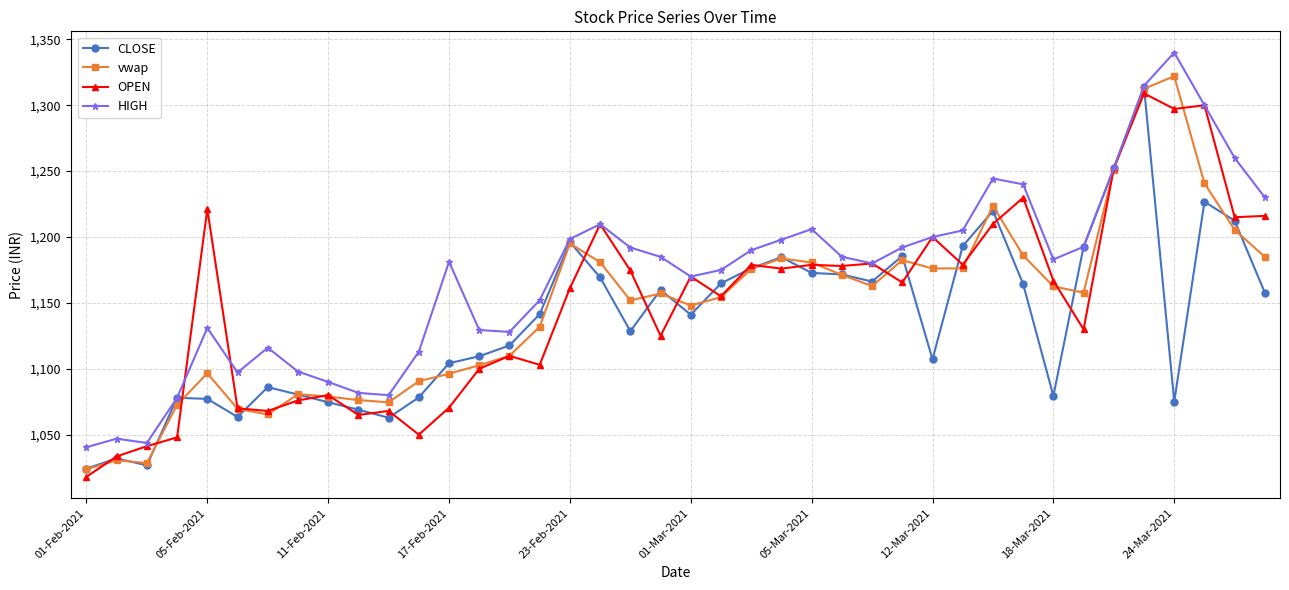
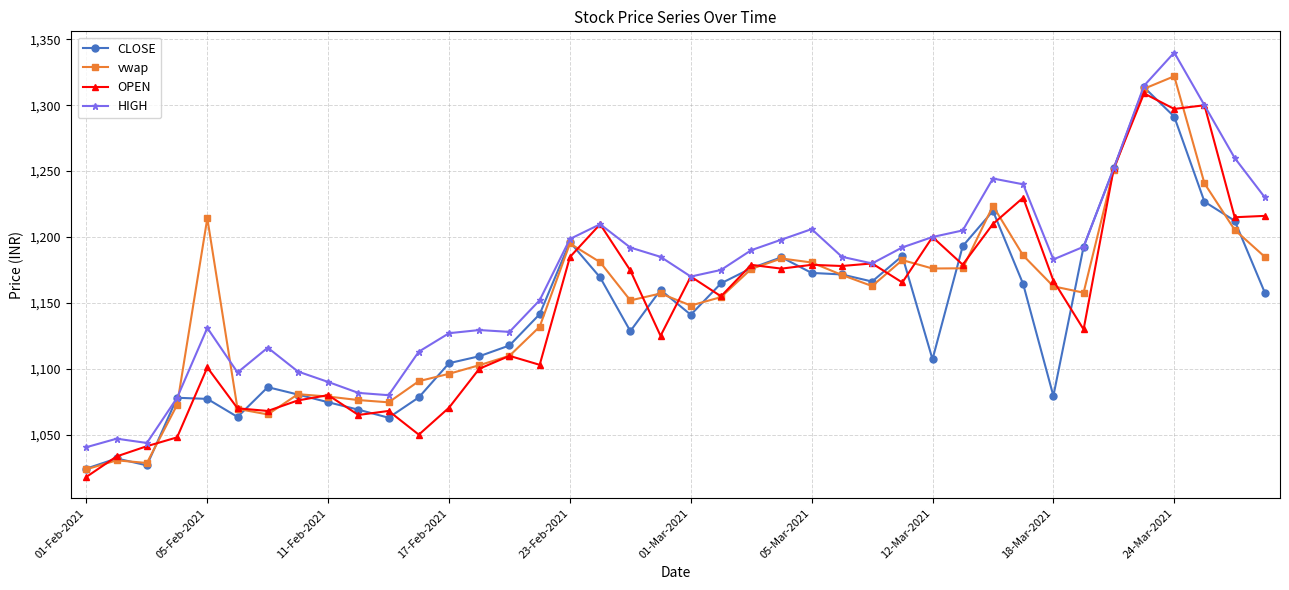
vwap, 05-Feb-2021: 1,097 -> 1,214
OPEN, 05-Feb-2021: 1,221 -> 1,101
HIGH, 17-Feb-2021: 1,181 -> 1,127
OPEN, 23-Feb-2021: 1,161 -> 1,185
CLOSE, 24-Mar-2021: 1,075 -> 1,291
